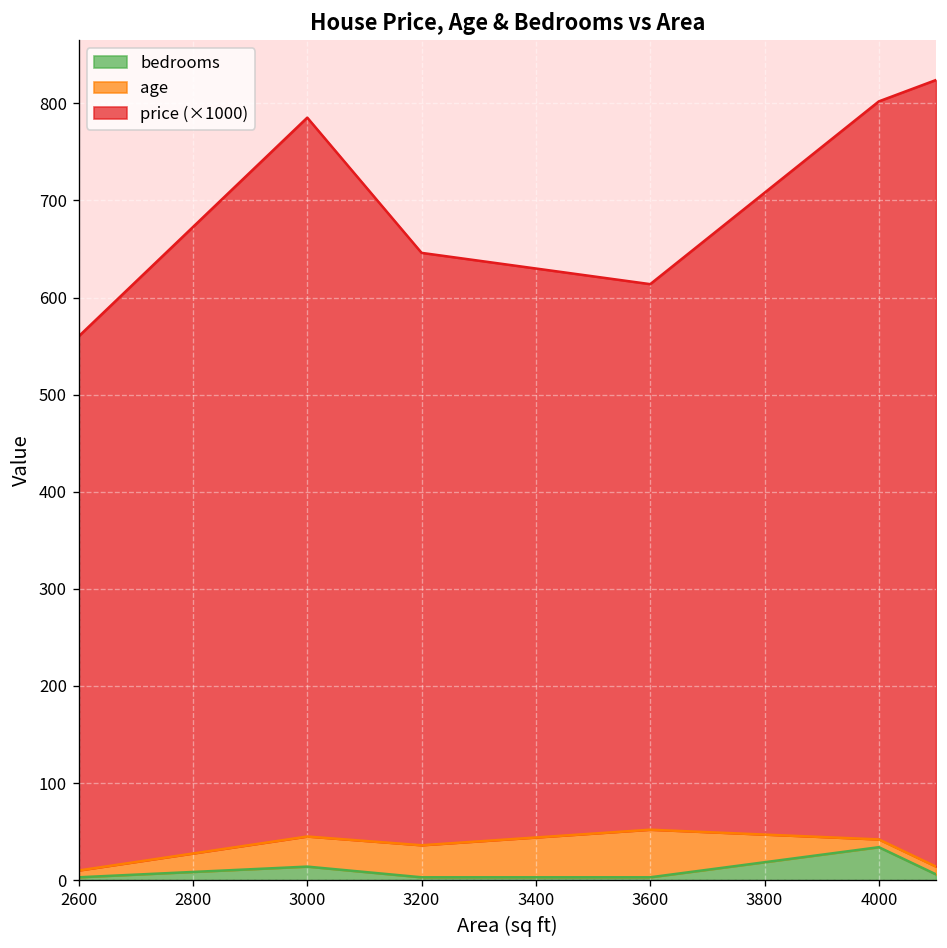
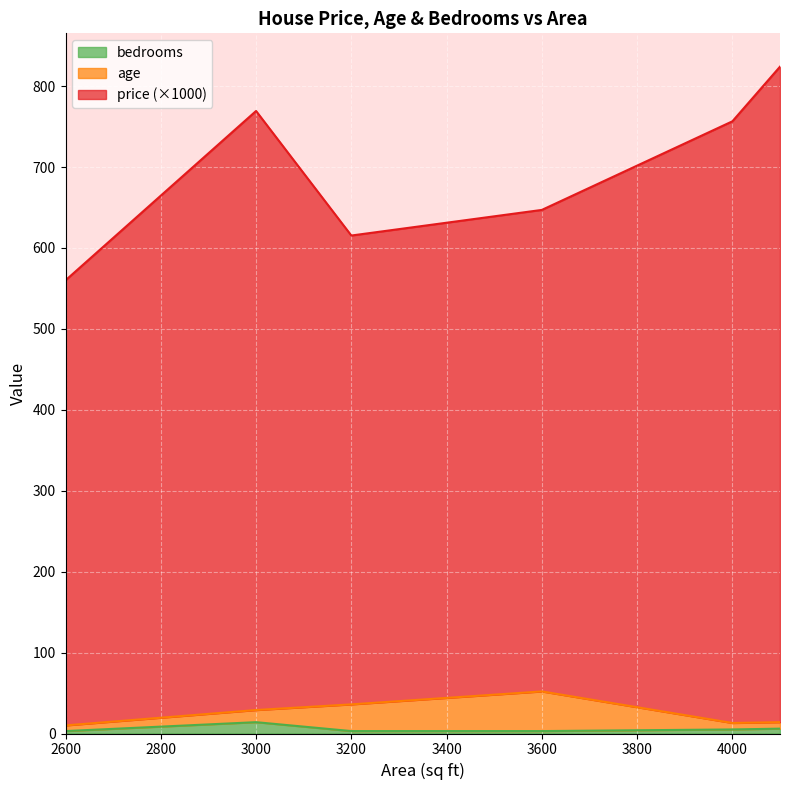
age, 3000: 30 -> 20
price (×1000), 3200: 610 -> 580
price (×1000), 3600: 560 -> 600
bedrooms, 4000: 30 -> 10
price (×1000), 4000: 760 -> 740
